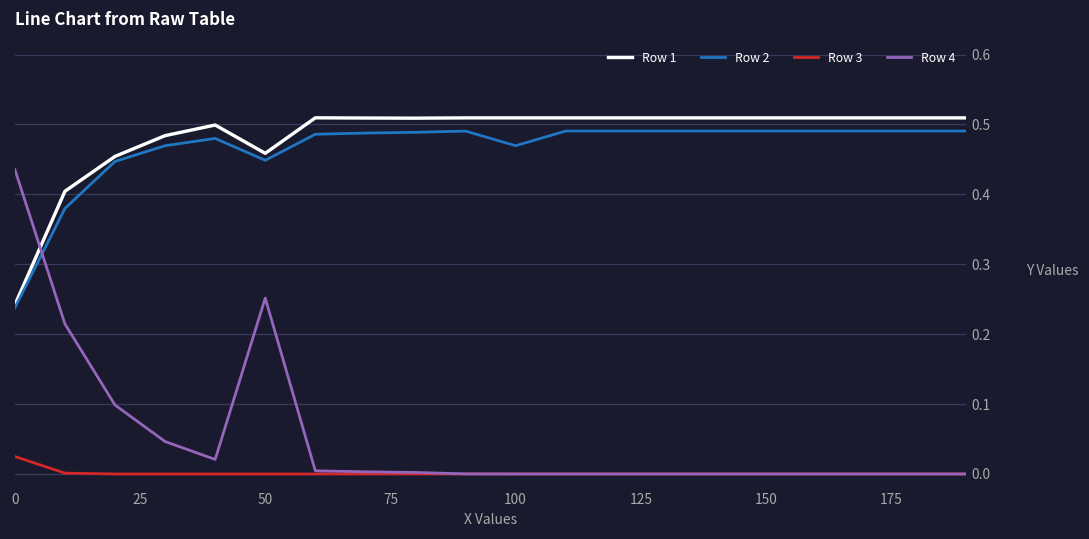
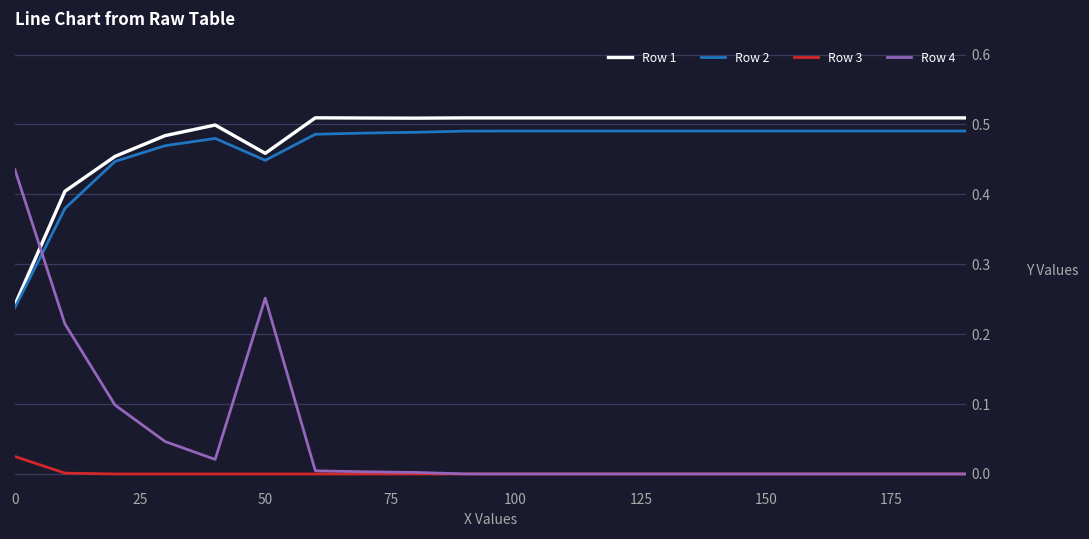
Row 2, 100: 0.47 -> 0.49
